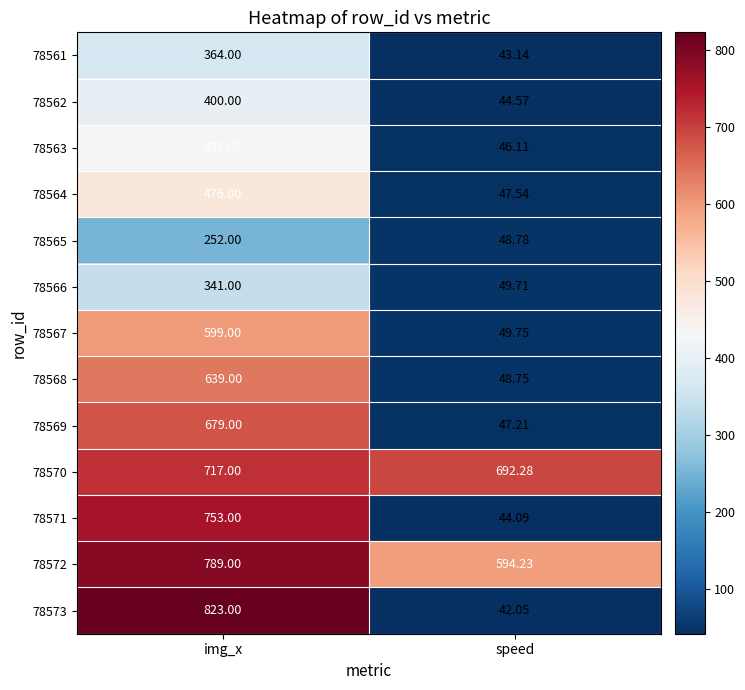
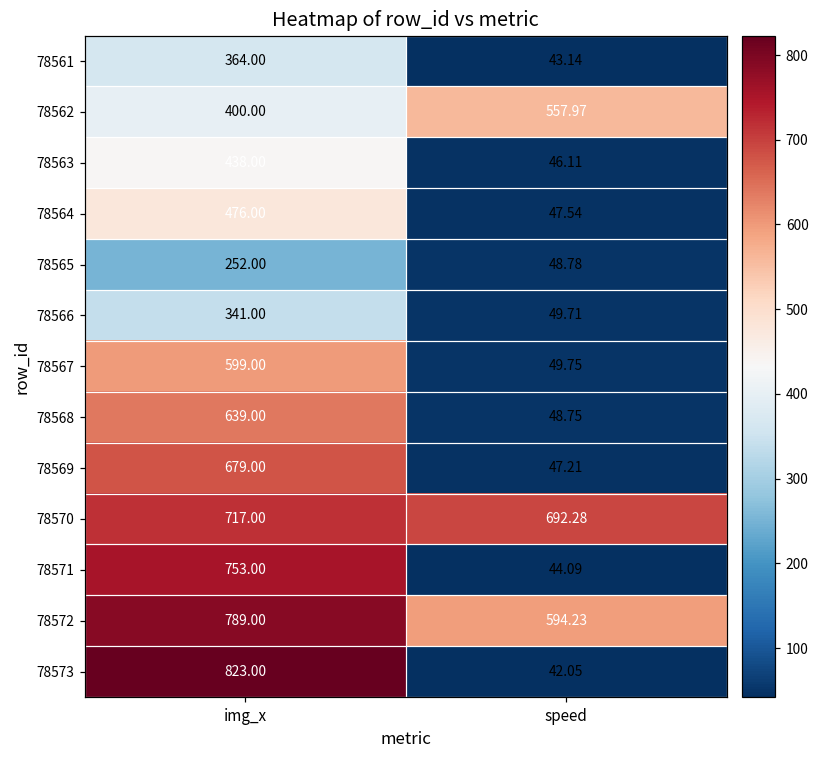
78562, speed: 44.57 -> 557.97
